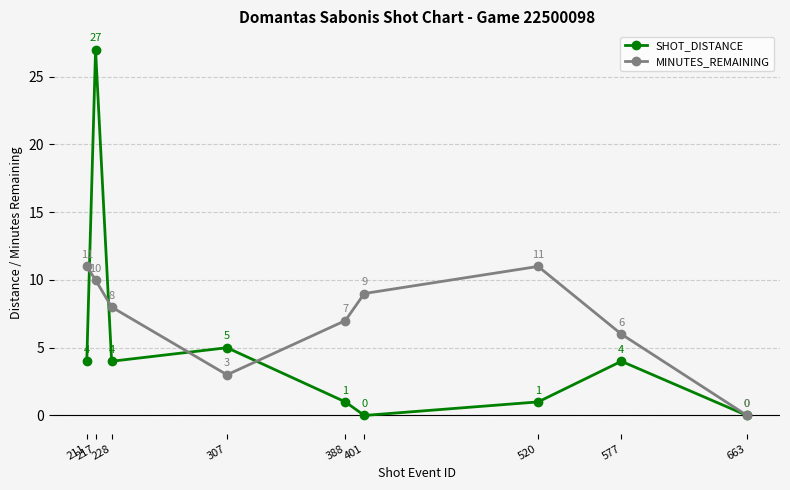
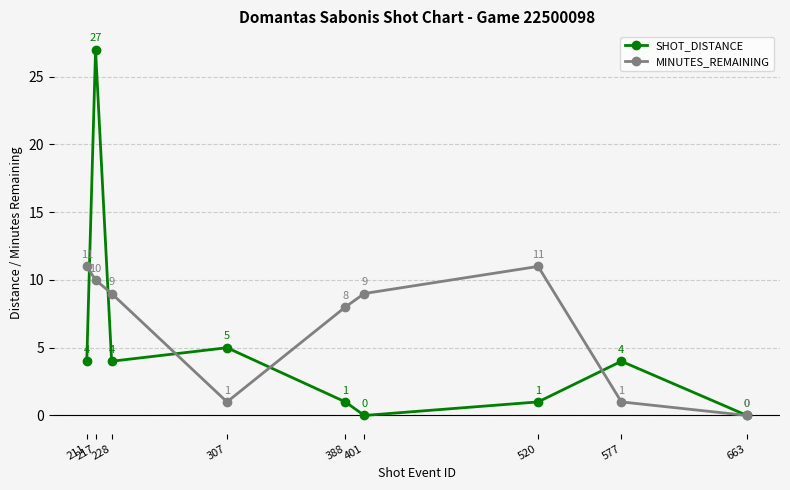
MINUTES_REMAINING, 228: 8 -> 9
MINUTES_REMAINING, 307: 3 -> 1
MINUTES_REMAINING, 388: 7 -> 8
MINUTES_REMAINING, 577: 6 -> 1
